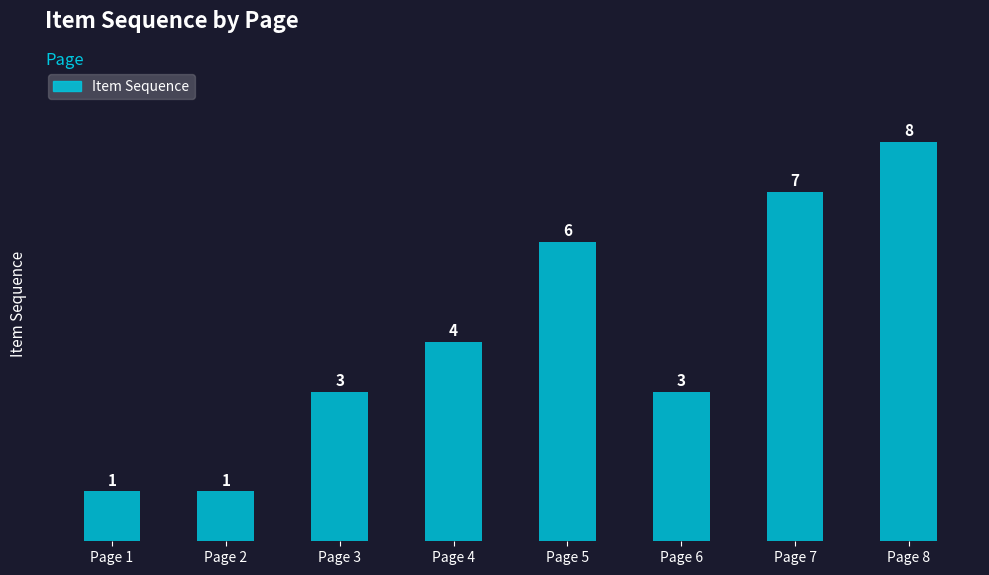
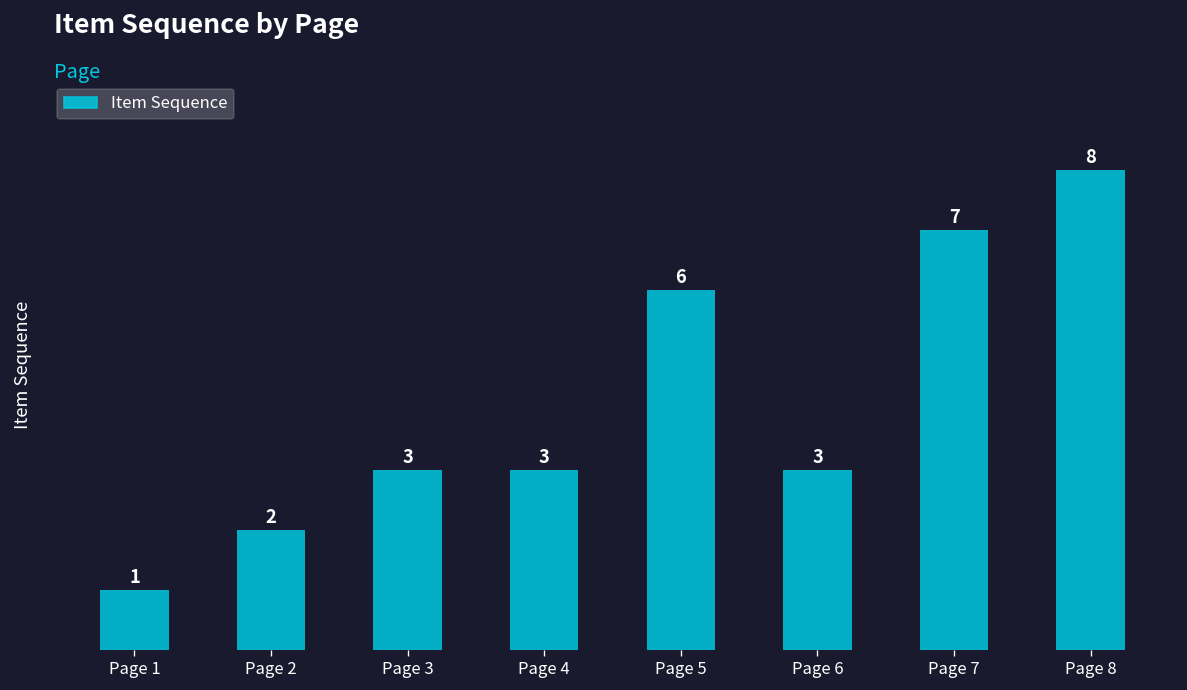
Page 2: 1 -> 2
Page 4: 4 -> 3
